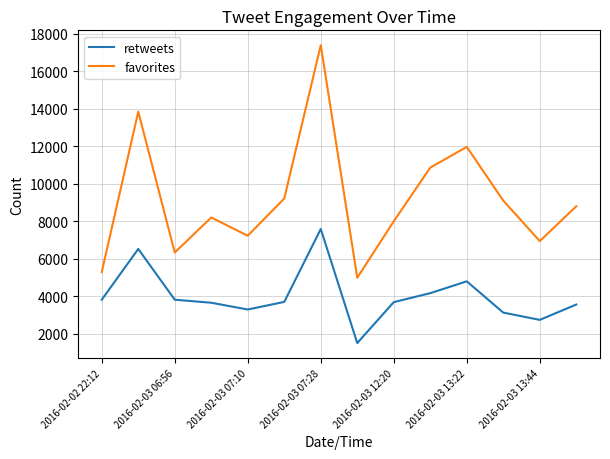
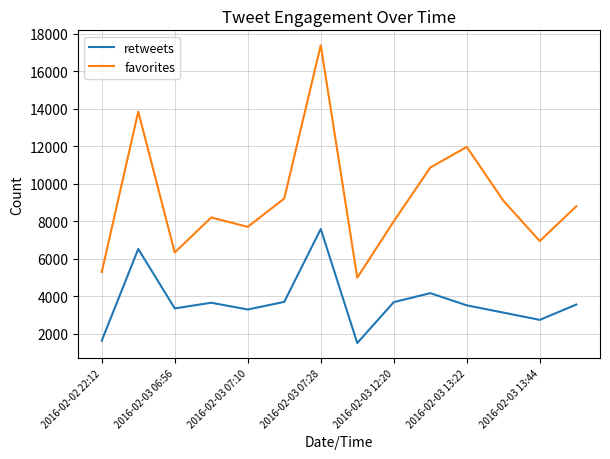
retweets, 2016-02-02 22:12: 3800 -> 1600
retweets, 2016-02-03 06:56: 3800 -> 3400
favorites, 2016-02-03 07:10: 7200 -> 7700
retweets, 2016-02-03 13:22: 4800 -> 3500
